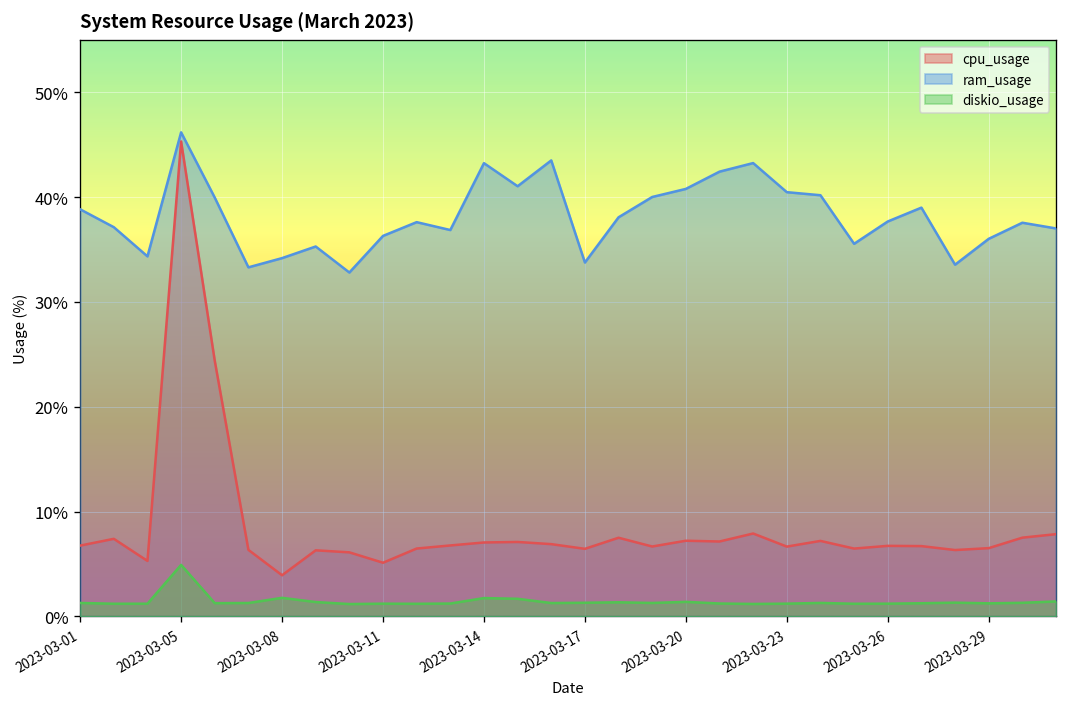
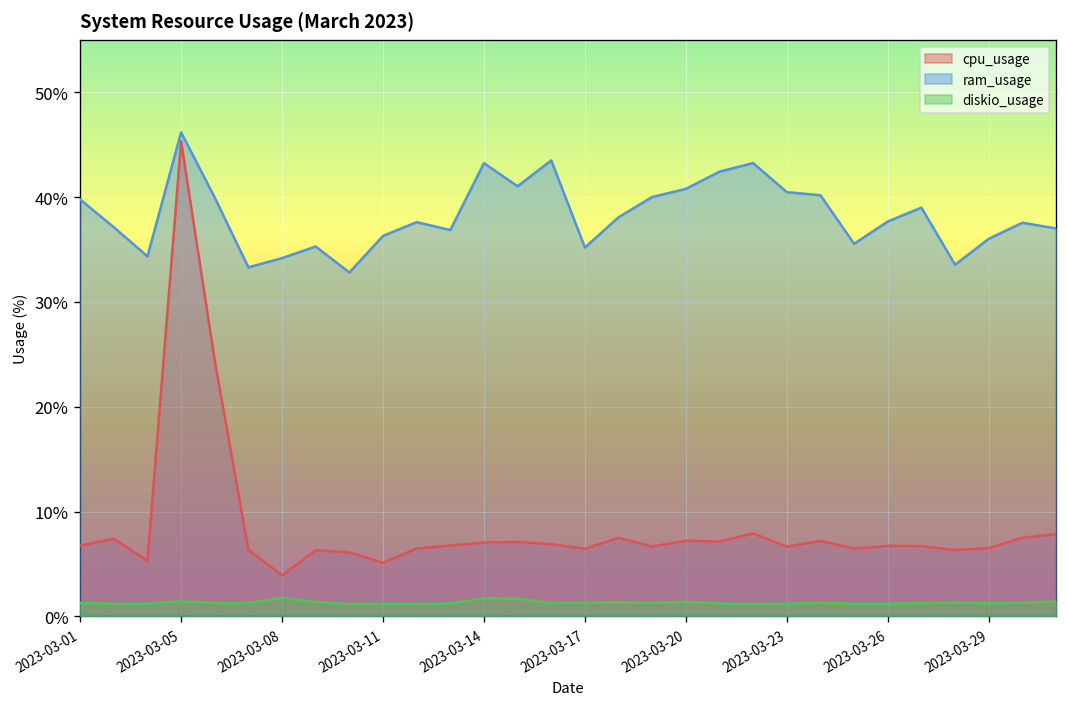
ram_usage, 2023-03-01: 39% -> 40%
diskio_usage, 2023-03-05: 5% -> 1%
ram_usage, 2023-03-17: 34% -> 35%
